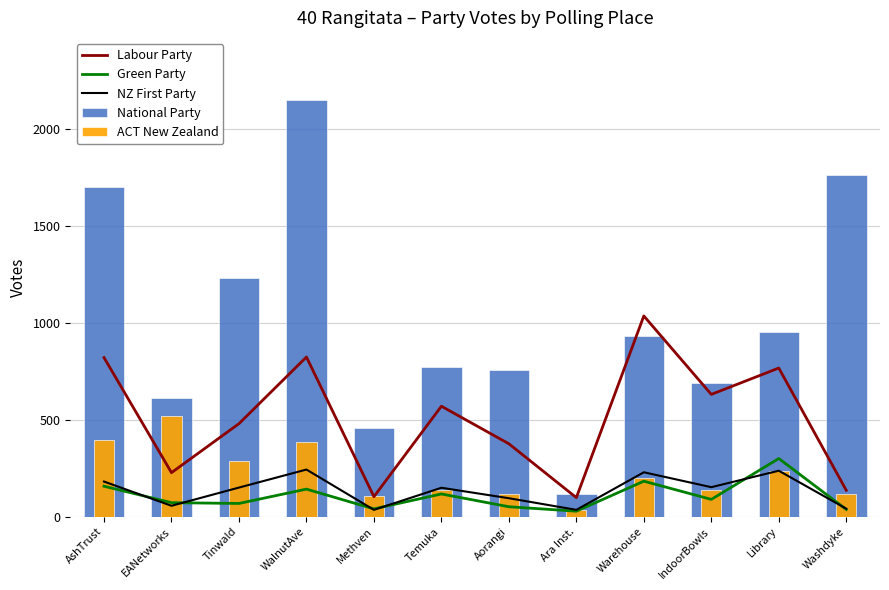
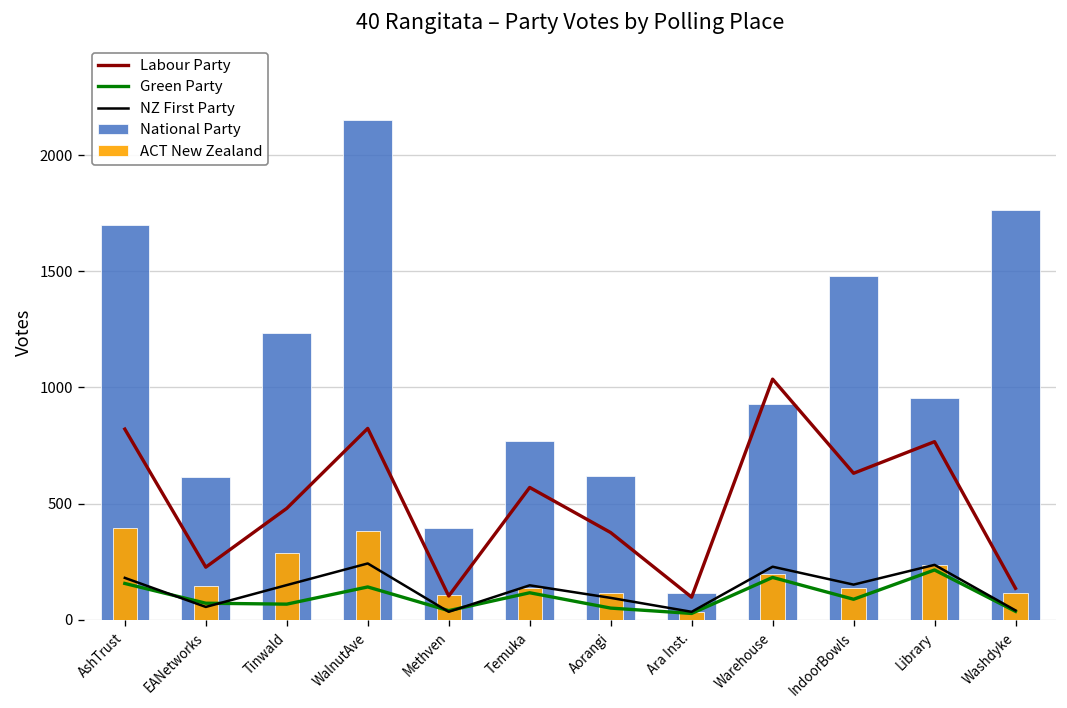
ACT New Zealand, EANetworks: 520 -> 140
National Party, Methven: 460 -> 390
National Party, Aorangi: 760 -> 620
National Party, IndoorBowls: 690 -> 1480
Green Party, Library: 300 -> 220
